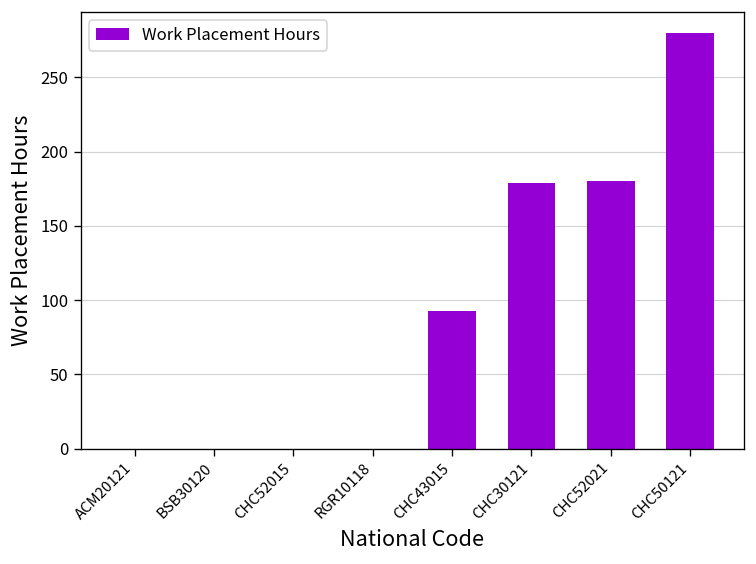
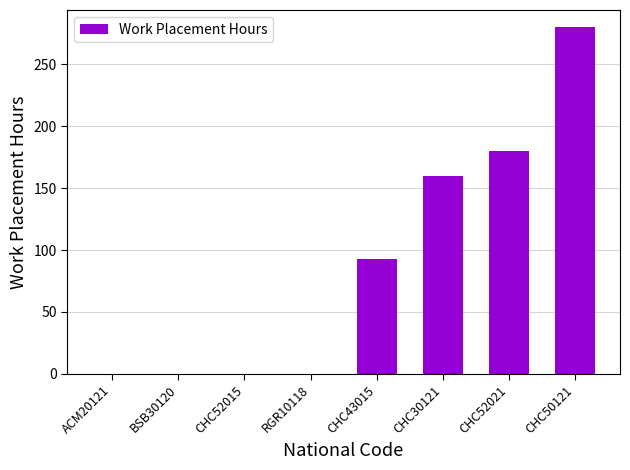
CHC30121: 179 -> 160
